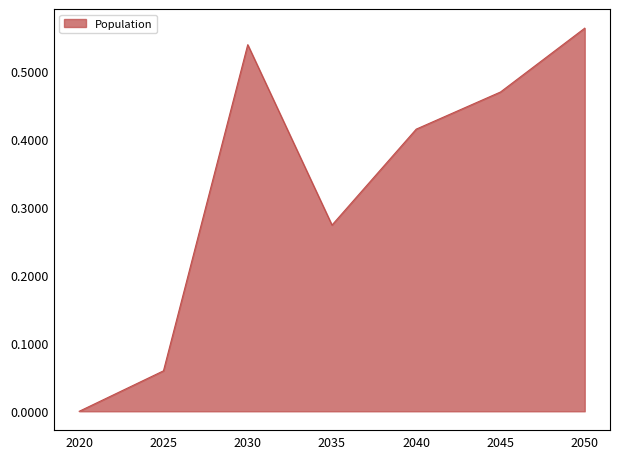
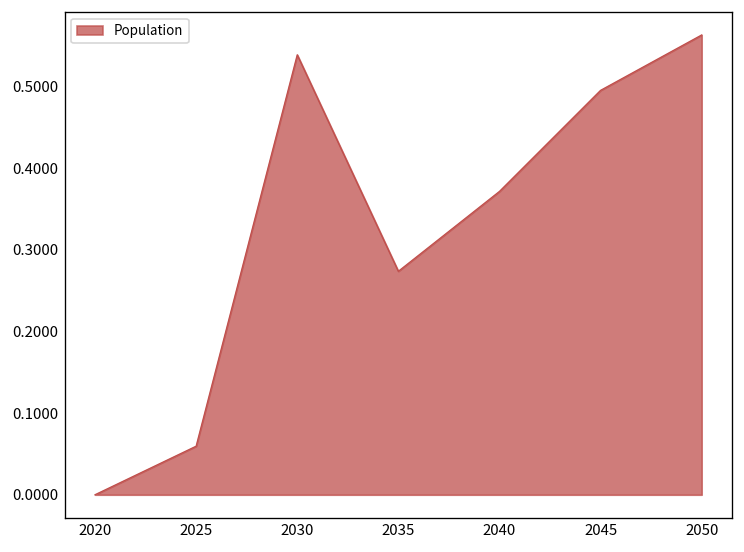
2040: 0.41 -> 0.37
2045: 0.47 -> 0.50
